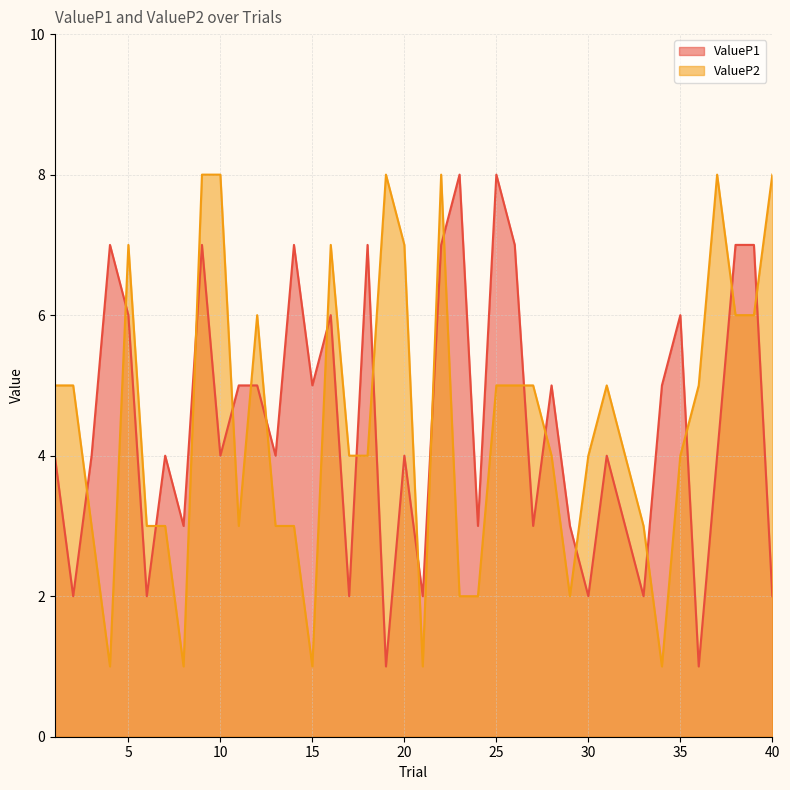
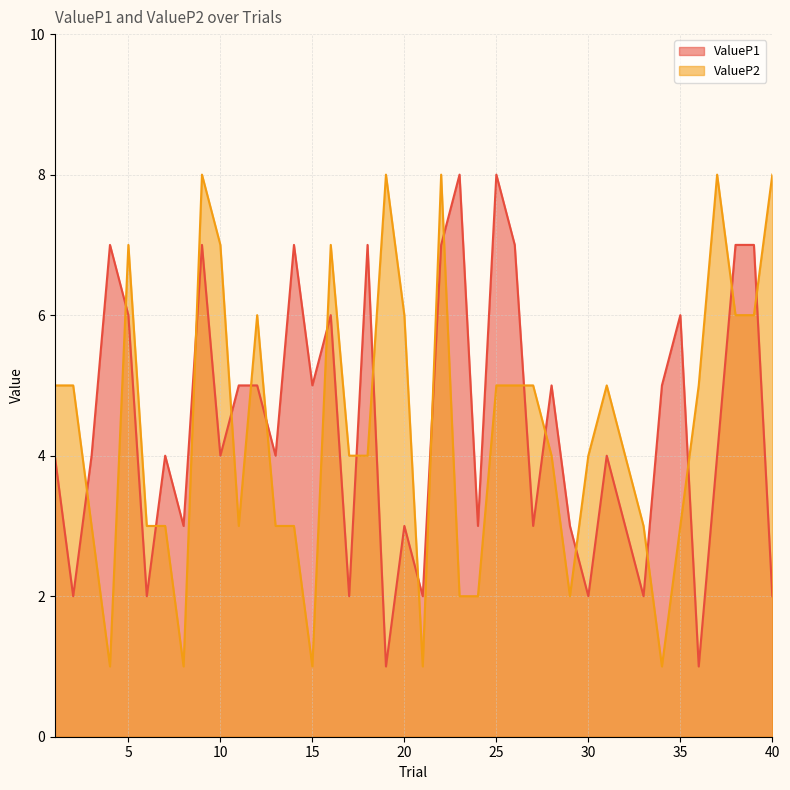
ValueP2, 10: 8 -> 7
ValueP1, 20: 4 -> 3
ValueP2, 20: 7 -> 6
ValueP2, 35: 4 -> 3
